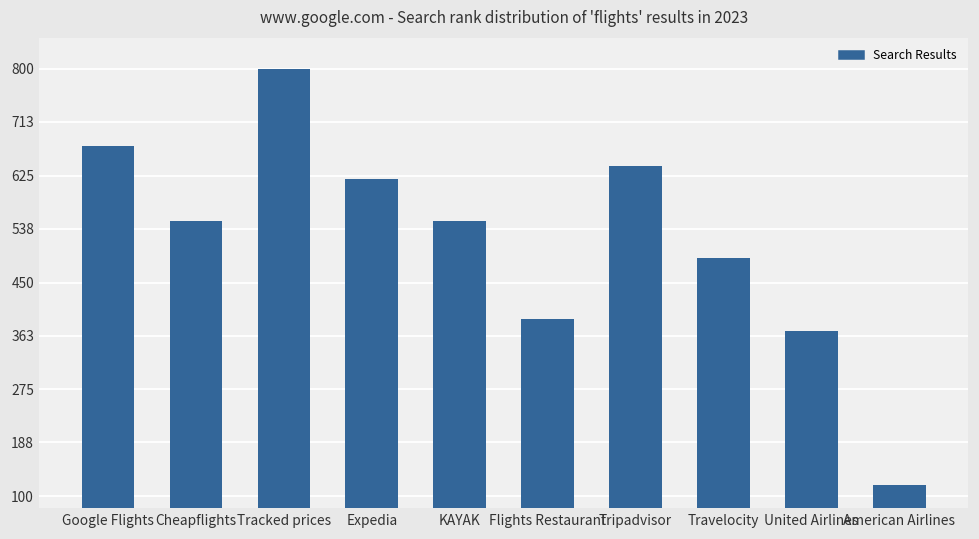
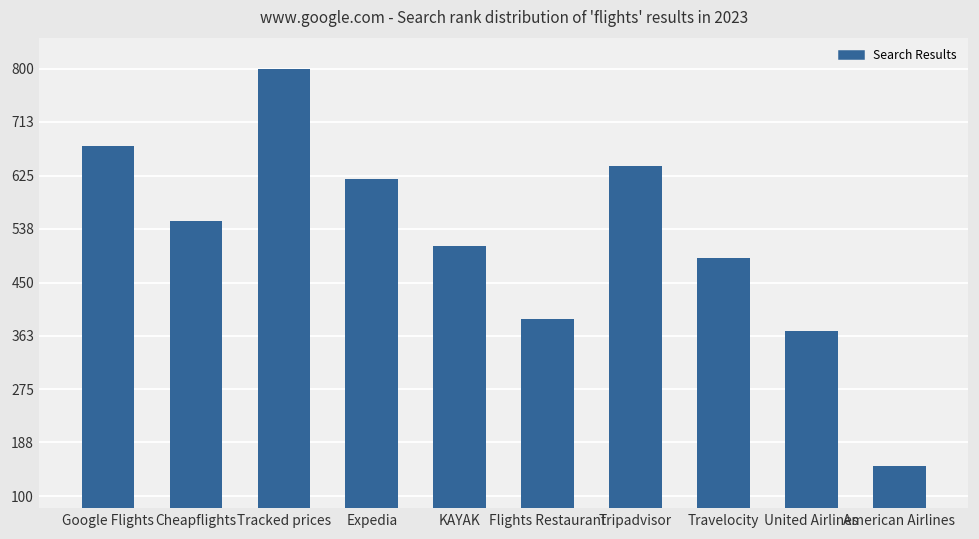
KAYAK: 550 -> 510
American Airlines: 120 -> 150
